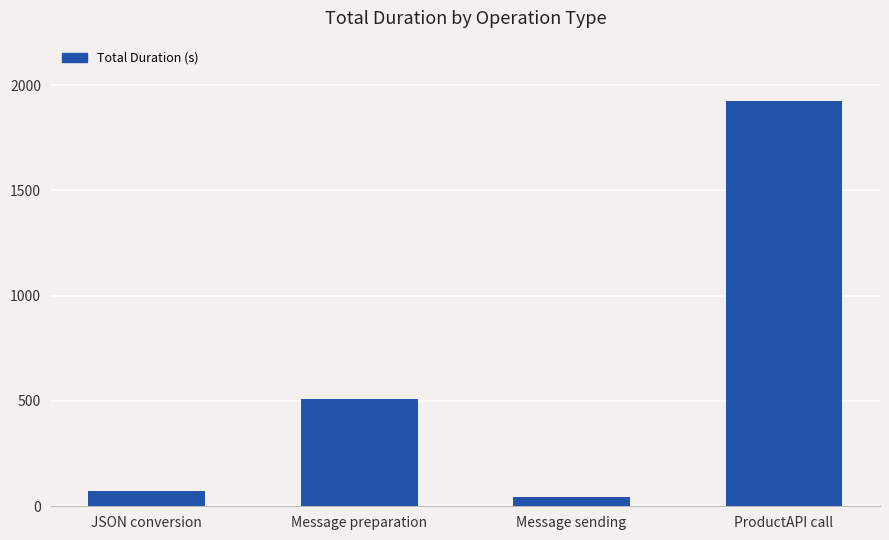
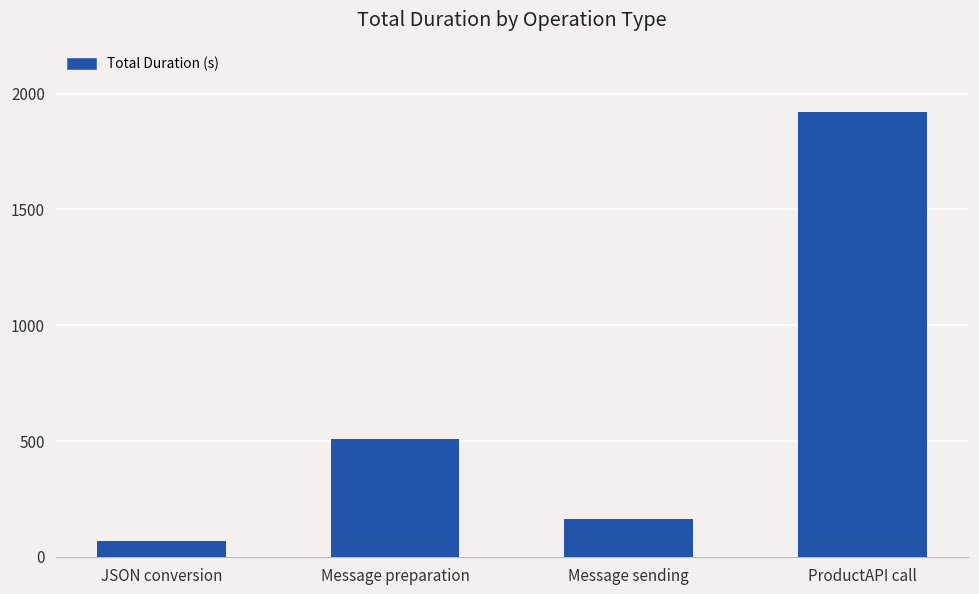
Message sending: 50 -> 160
